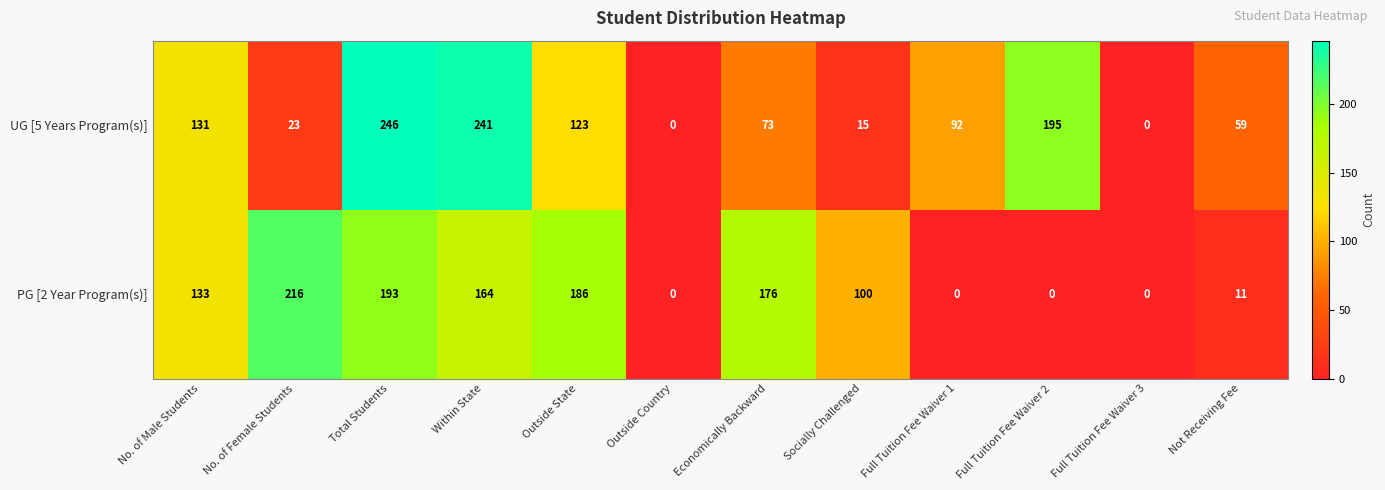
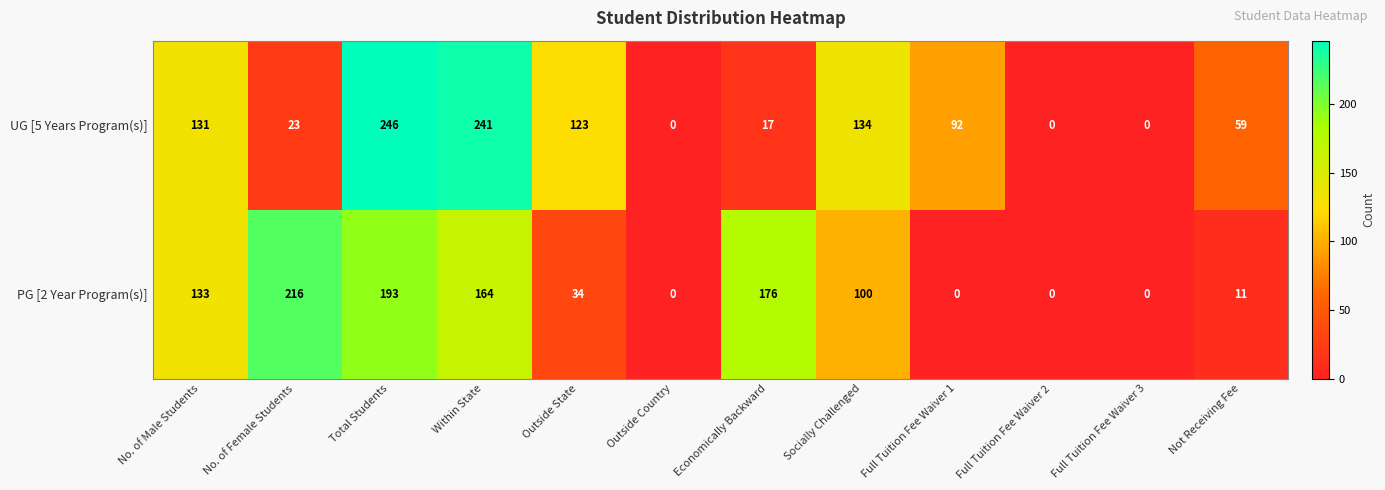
UG [5 Years Program(s)], Economically Backward: 73 -> 17
UG [5 Years Program(s)], Socially Challenged: 15 -> 134
UG [5 Years Program(s)], Full Tuition Fee Waiver 2: 195 -> 0
PG [2 Year Program(s)], Outside State: 186 -> 34
